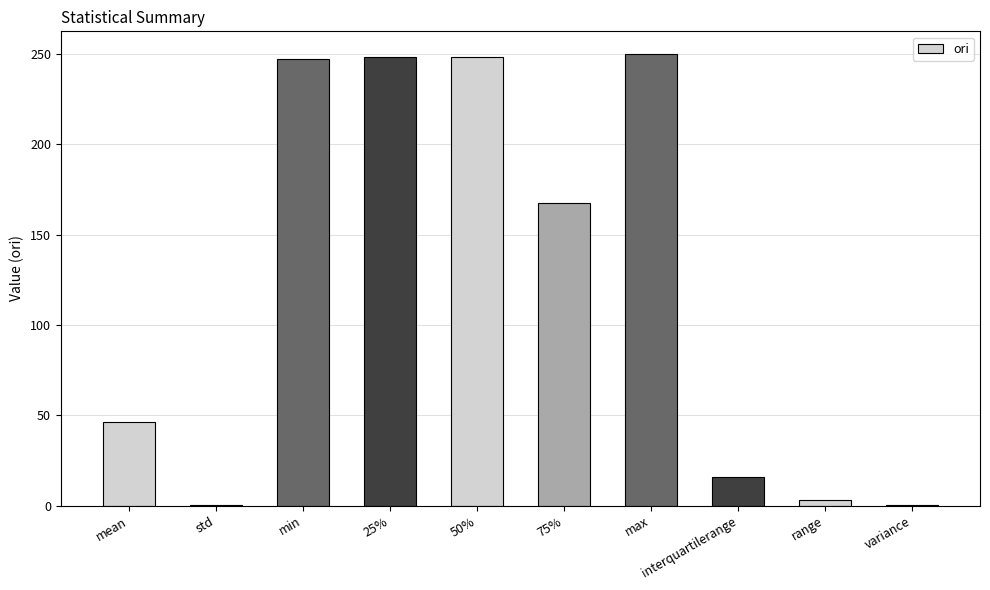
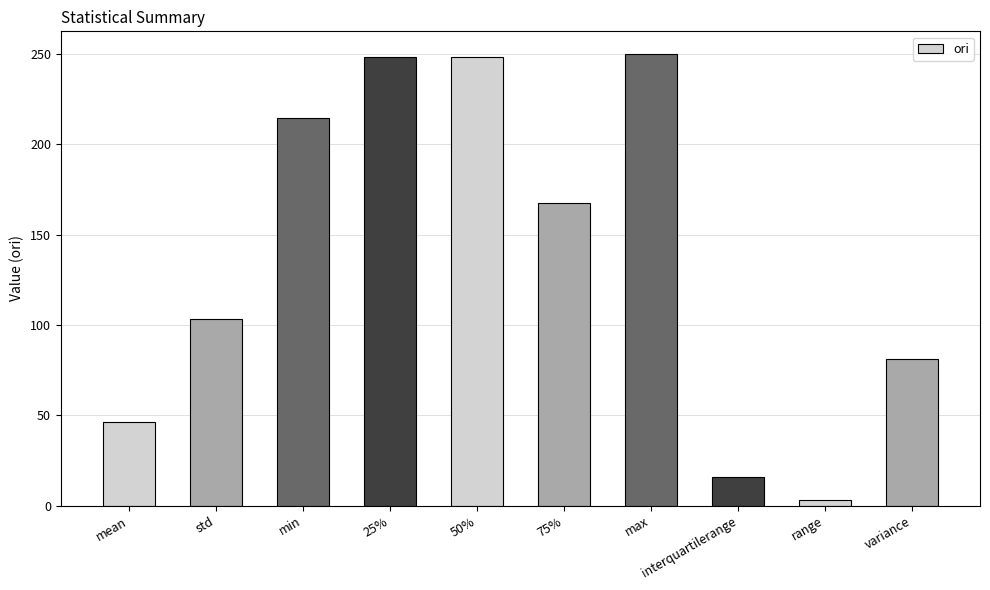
std: 1 -> 103
min: 247 -> 215
variance: 0 -> 81
